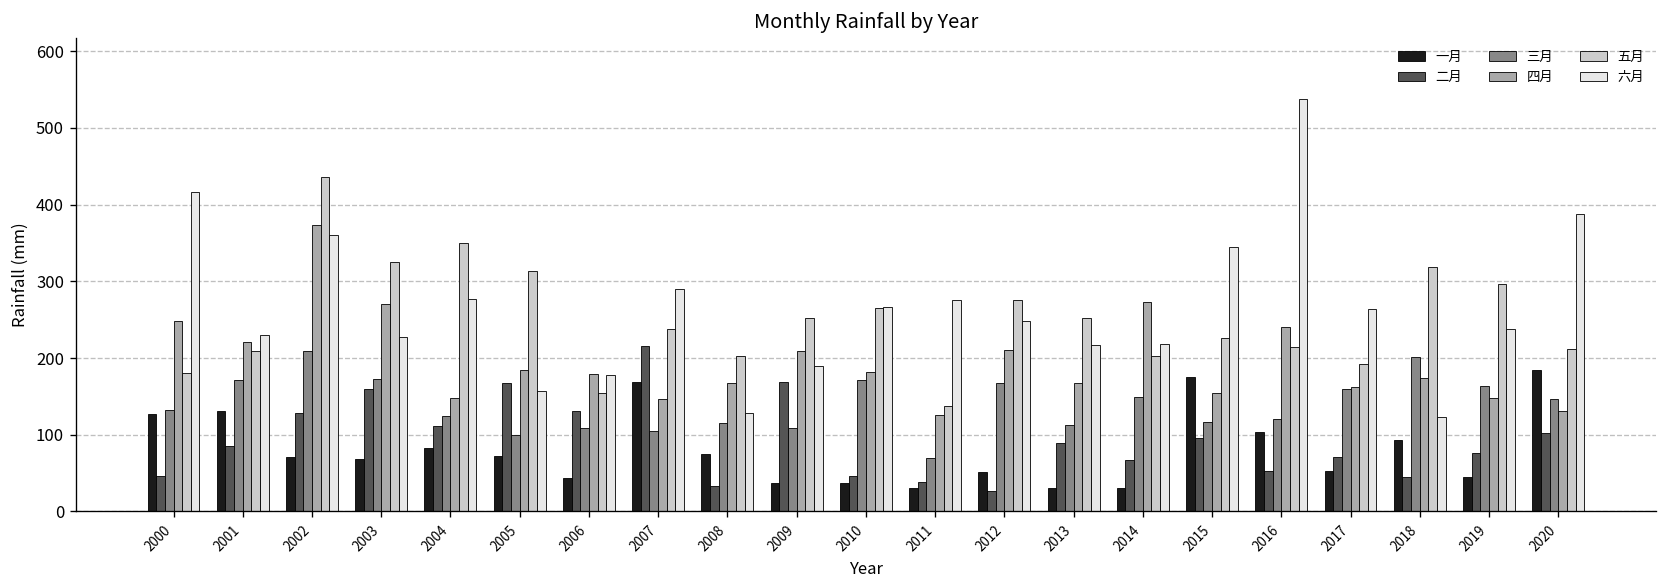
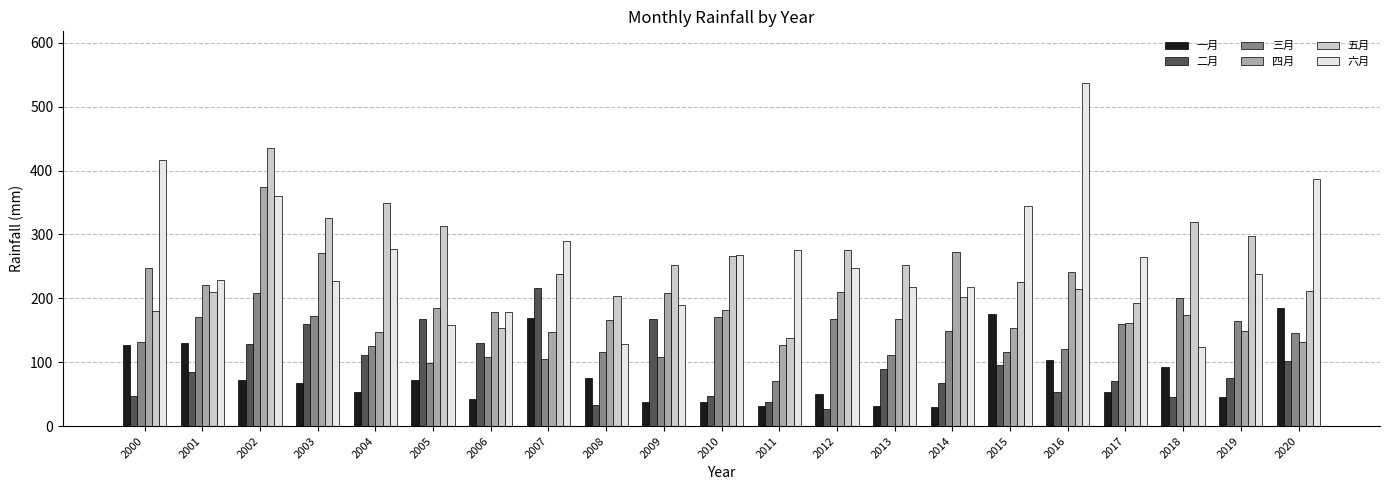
一月, 2004: 80 -> 50
